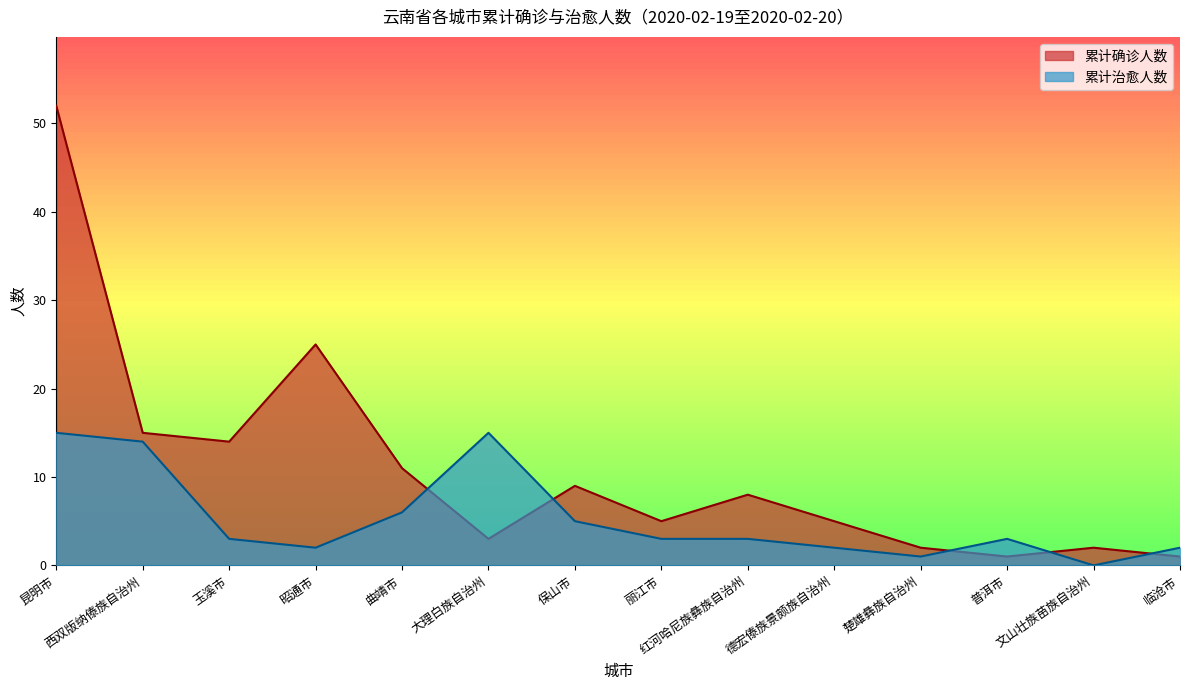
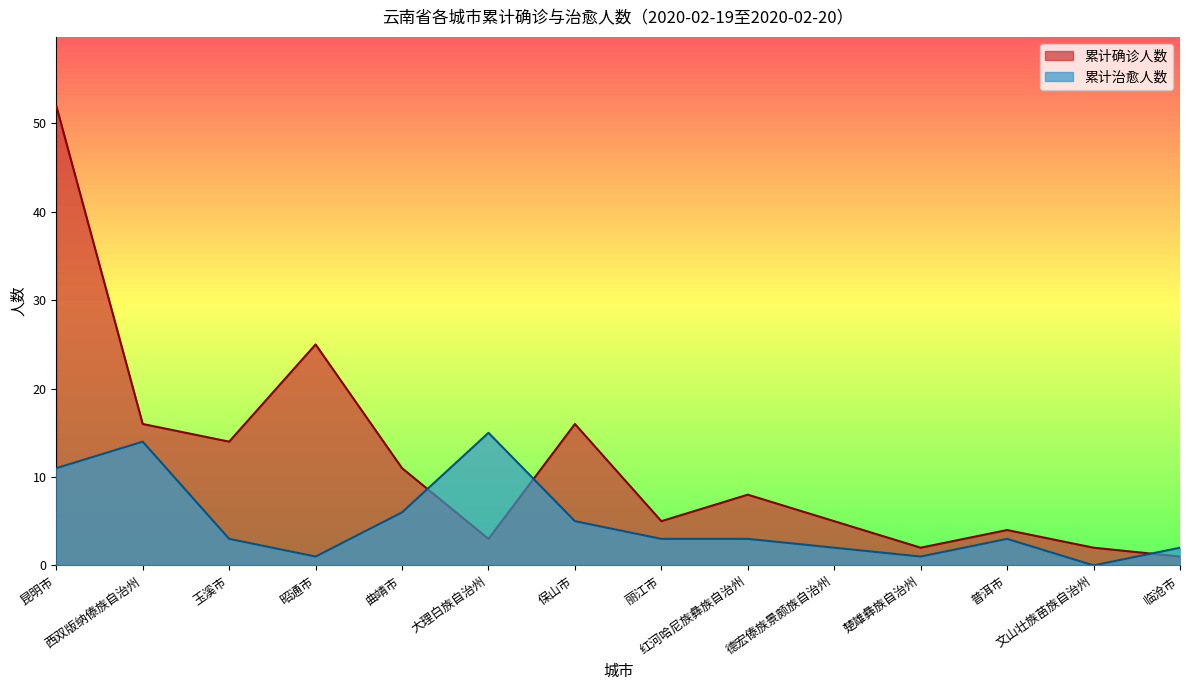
累计治愈人数, 昆明市: 15 -> 11
累计确诊人数, 西双版纳傣族自治州: 15 -> 16
累计治愈人数, 昭通市: 2 -> 1
累计确诊人数, 保山市: 9 -> 16
累计确诊人数, 普洱市: 1 -> 4
